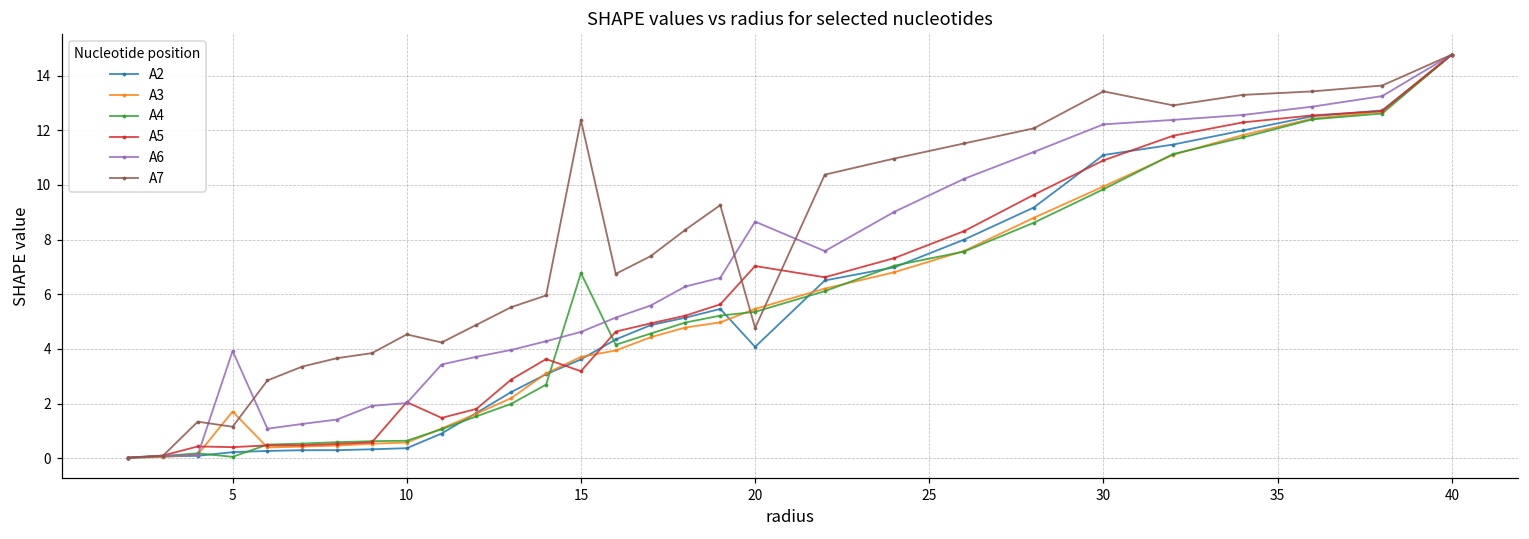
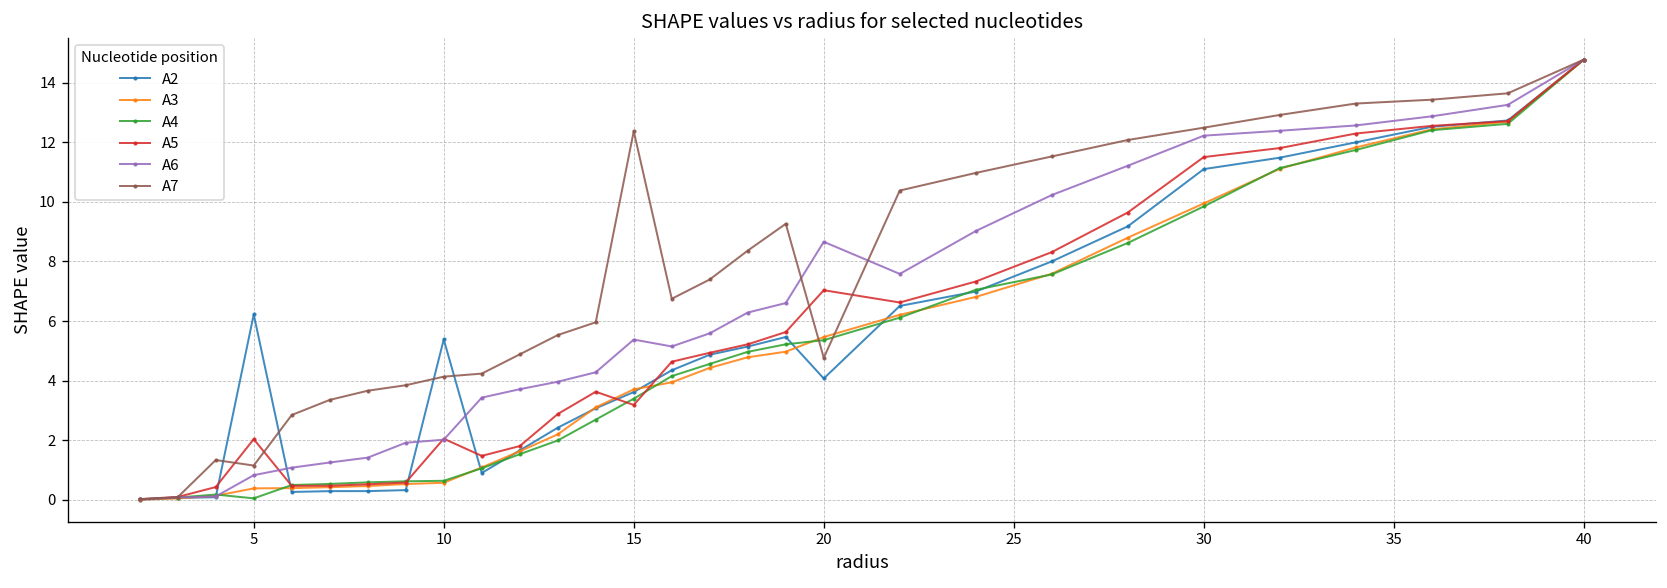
A2, 5: 0.2 -> 6.2
A3, 5: 1.7 -> 0.4
A5, 5: 0.4 -> 2.0
A6, 5: 3.9 -> 0.8
A2, 10: 0.4 -> 5.4
A7, 10: 4.5 -> 4.1
A4, 15: 6.8 -> 3.4
A6, 15: 4.6 -> 5.4
A5, 30: 10.9 -> 11.5
A7, 30: 13.4 -> 12.5
